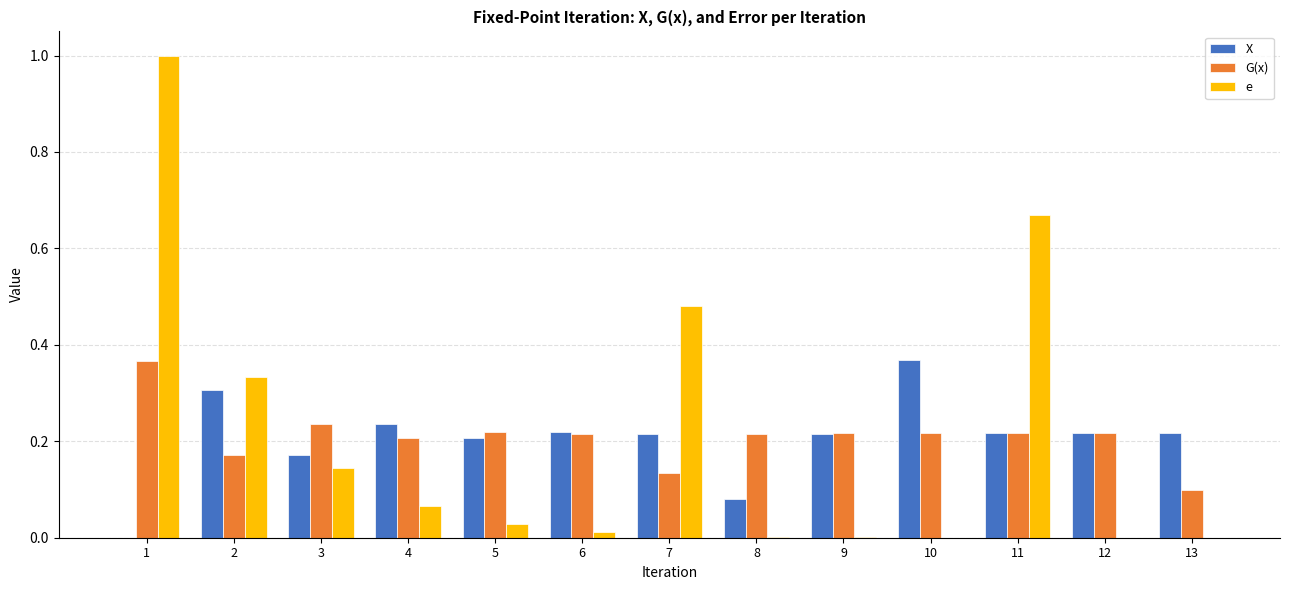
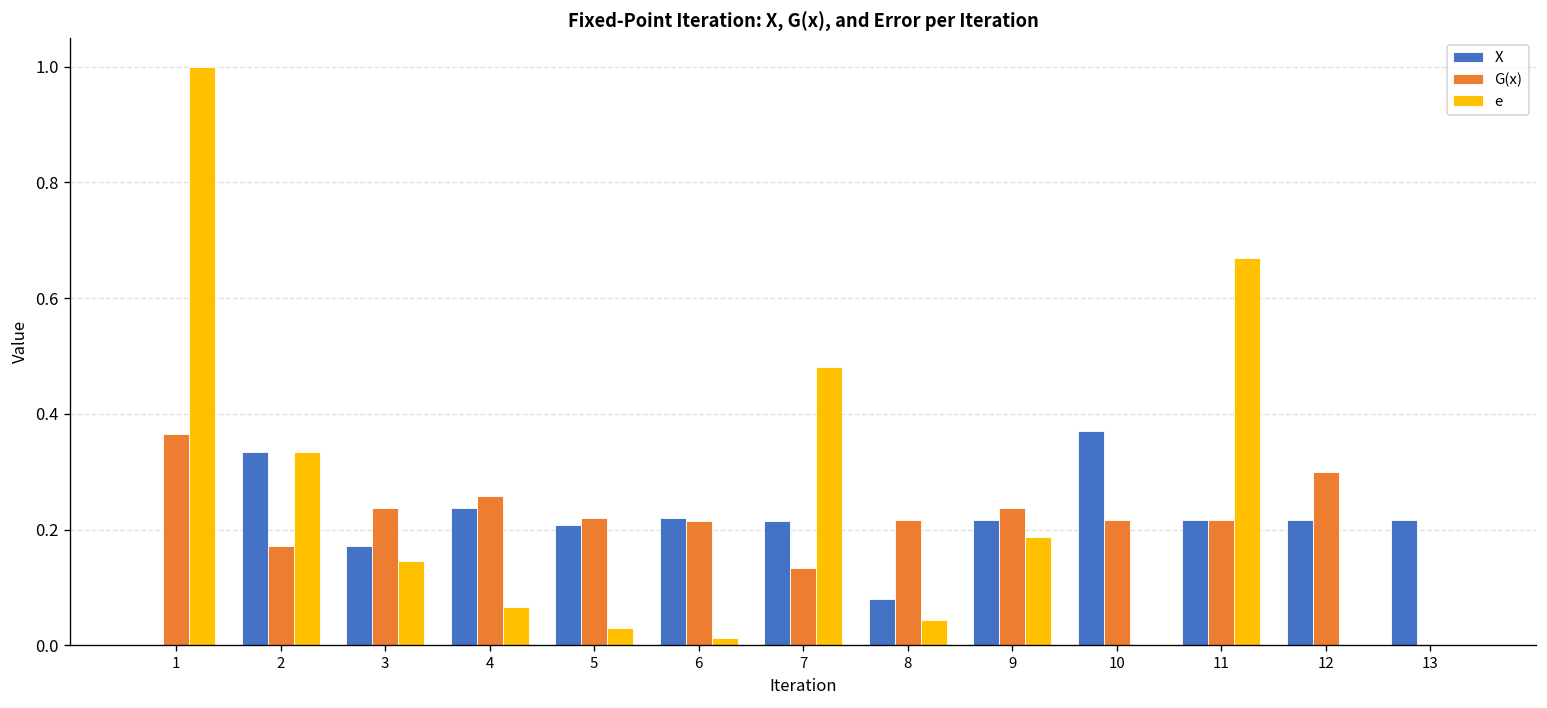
X, 2: 0.31 -> 0.33
G(x), 4: 0.21 -> 0.26
e, 8: 0.00 -> 0.04
G(x), 9: 0.22 -> 0.24
e, 9: 0.00 -> 0.19
G(x), 12: 0.22 -> 0.30
G(x), 13: 0.1 -> 0.0
